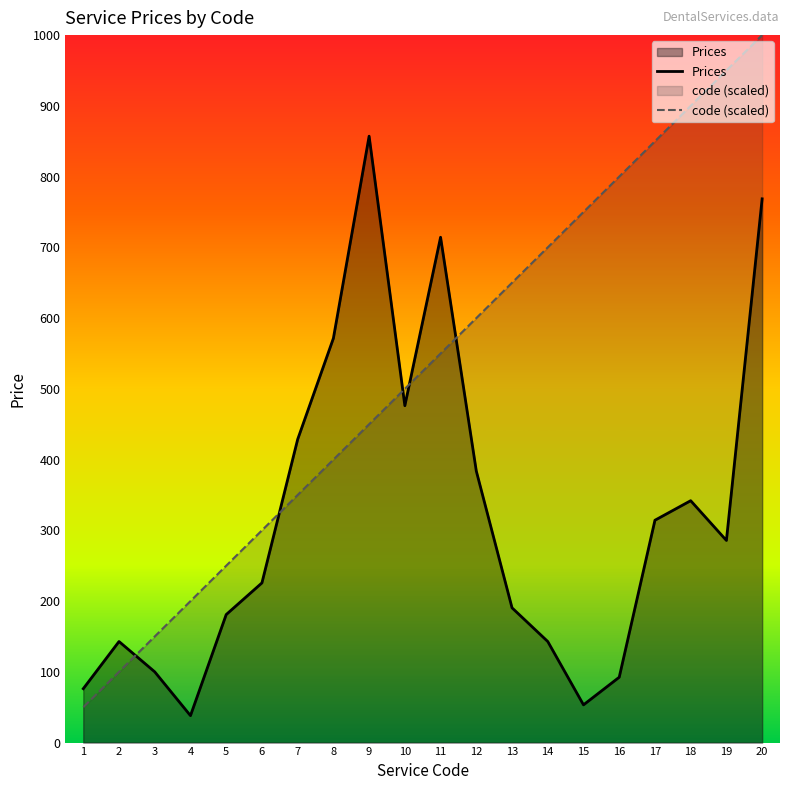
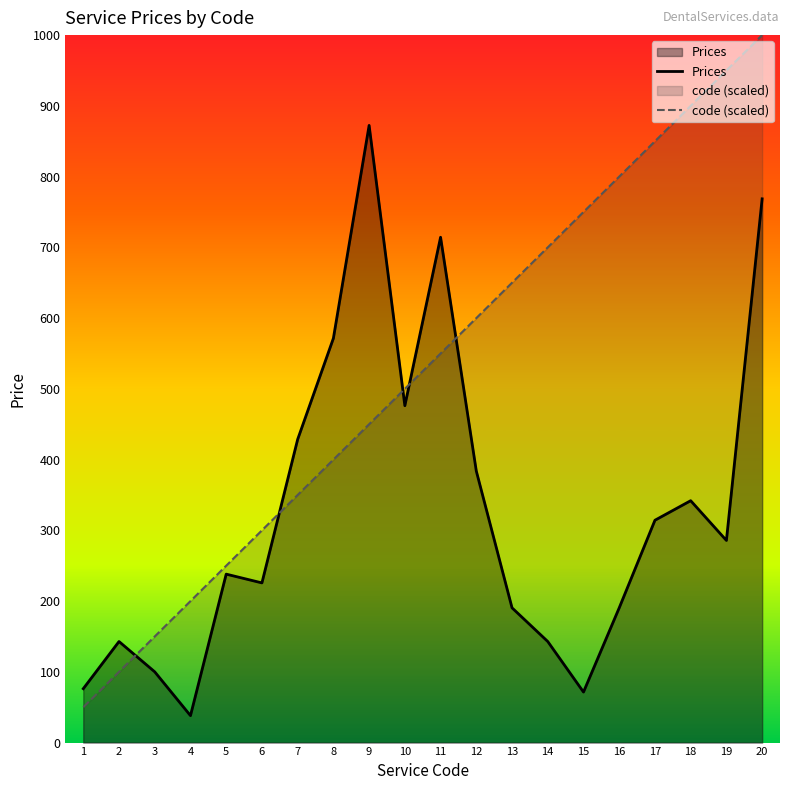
Prices, 5: 180 -> 240
Prices, 9: 860 -> 870
Prices, 15: 50 -> 70
Prices, 16: 90 -> 190
